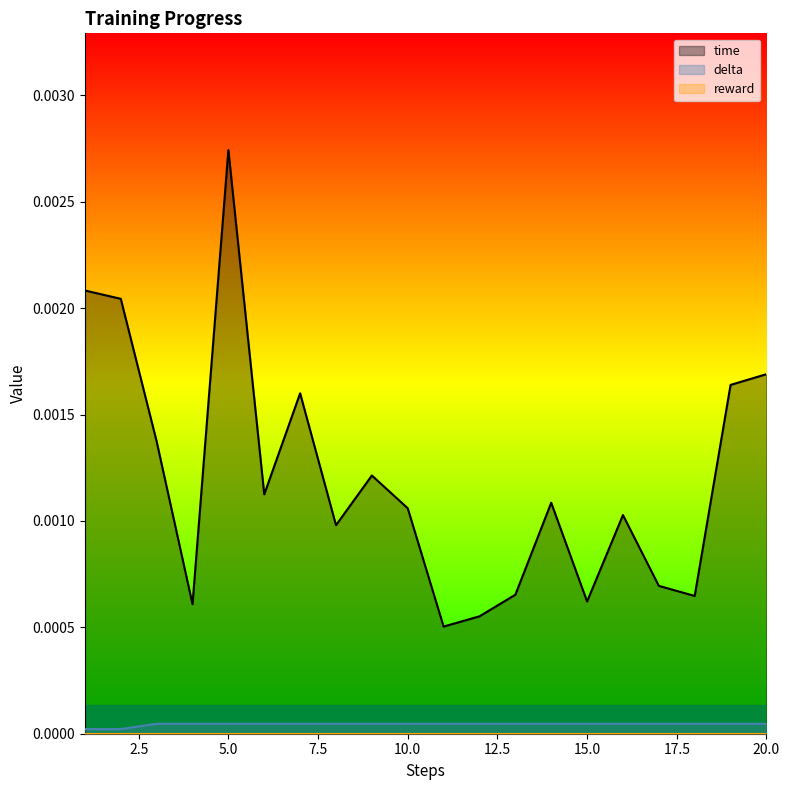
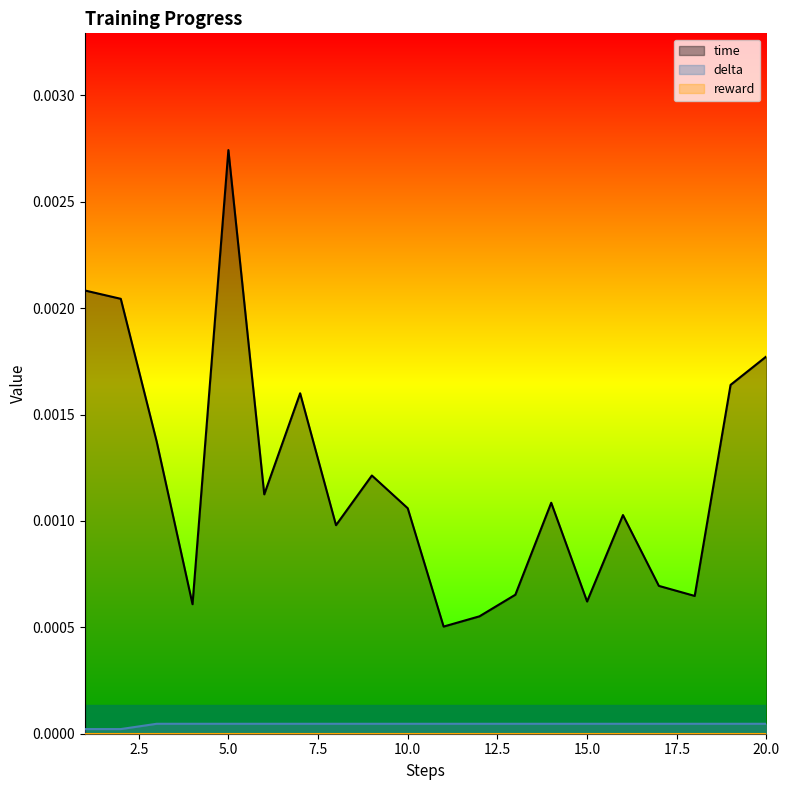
time, 20.0: 0.00169 -> 0.00177
